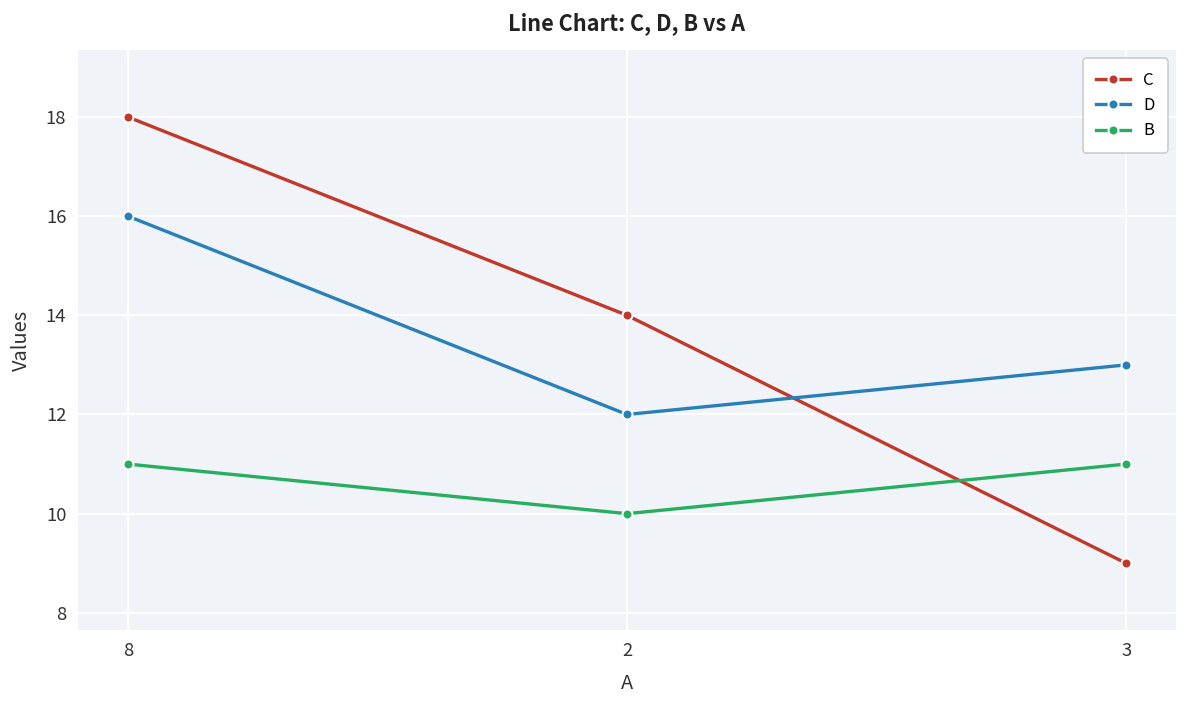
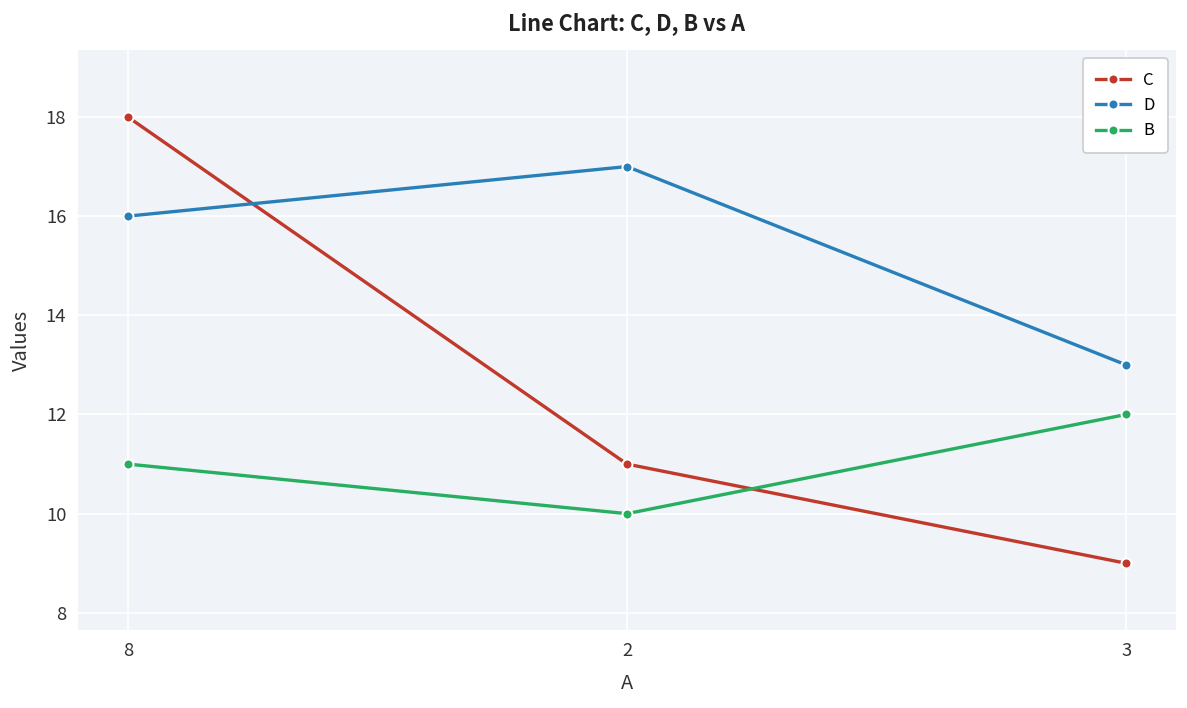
C, 2: 14 -> 11
D, 2: 12 -> 17
B, 3: 11 -> 12
